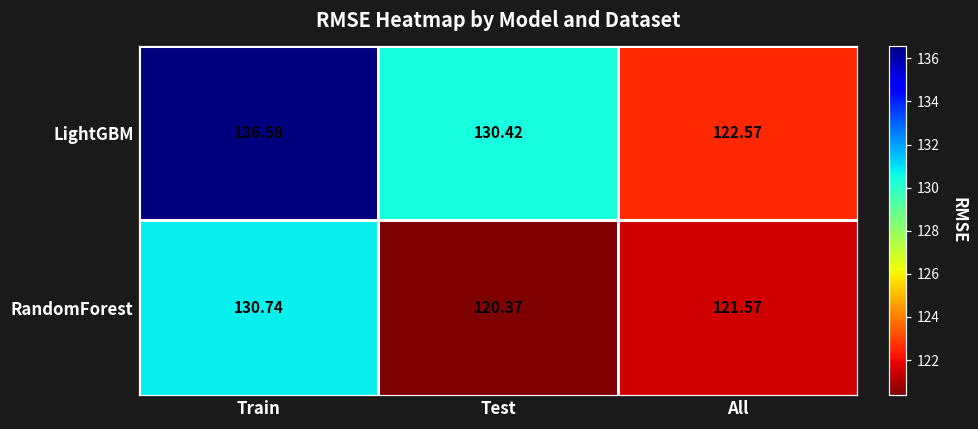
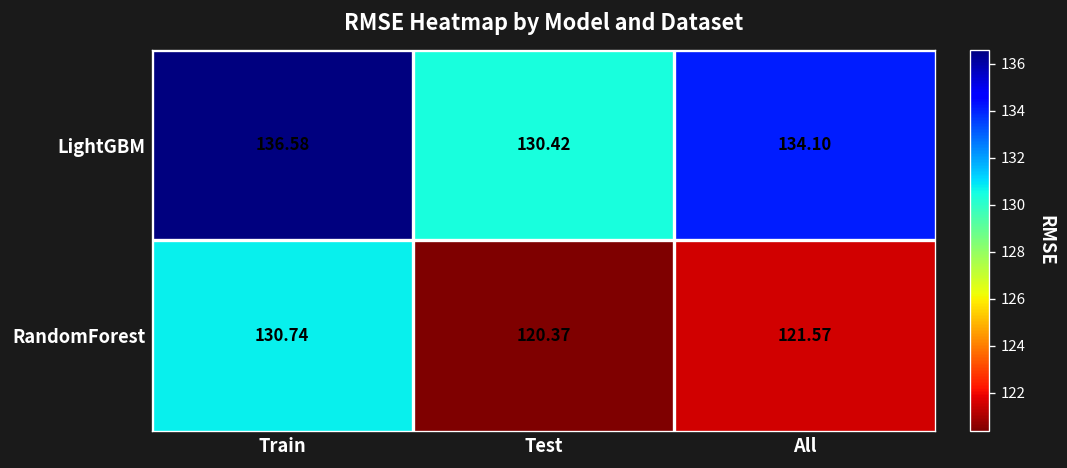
LightGBM, All: 122.57 -> 134.10
